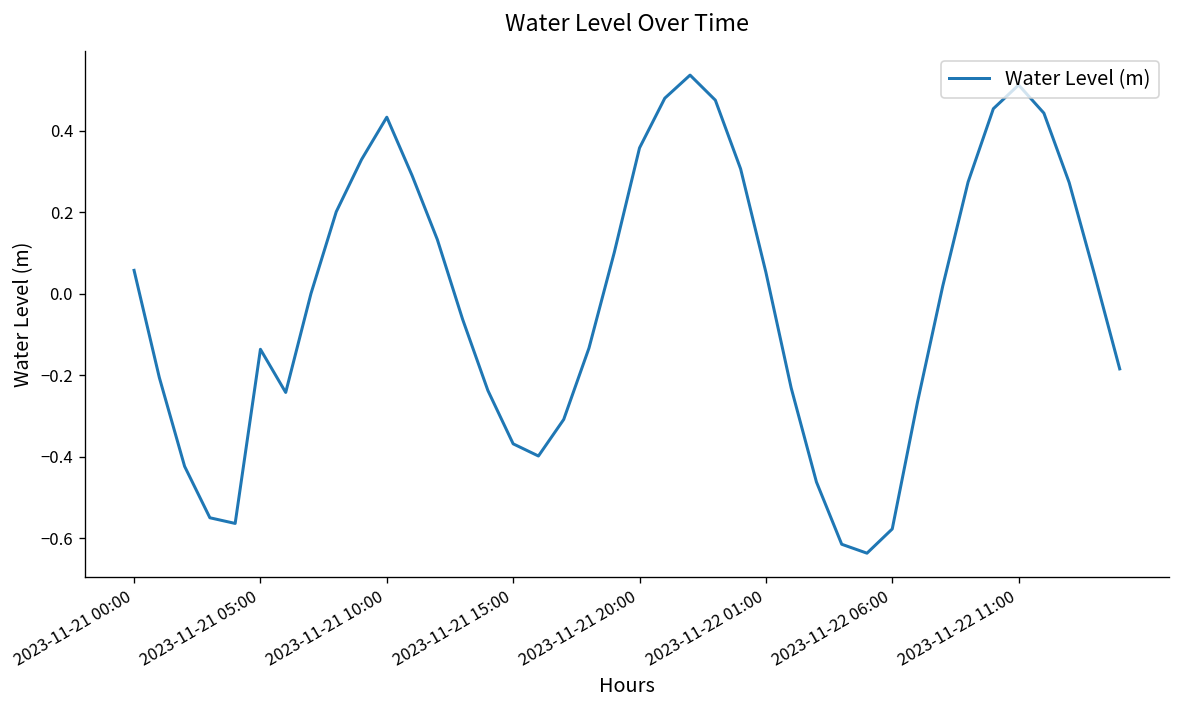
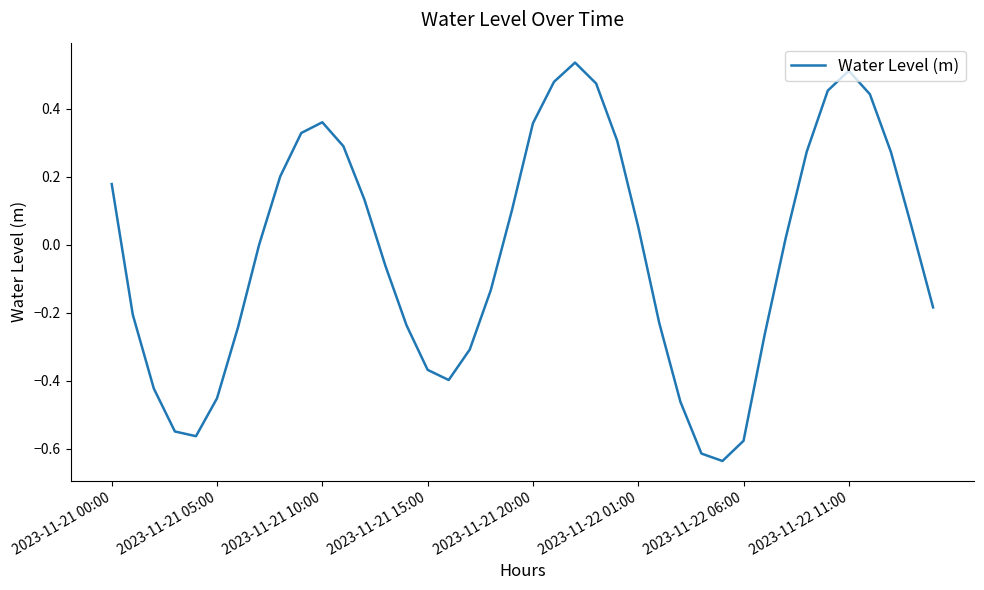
2023-11-21 00:00: 0.06 -> 0.18
2023-11-21 05:00: -0.14 -> -0.45
2023-11-21 10:00: 0.43 -> 0.36
